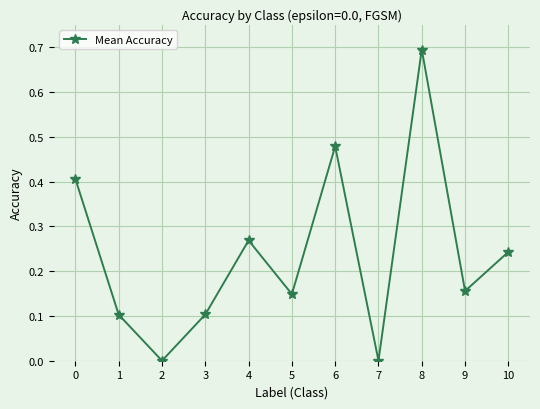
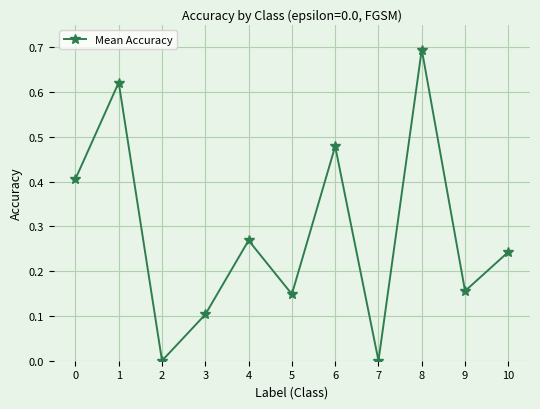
1: 0.10 -> 0.62
